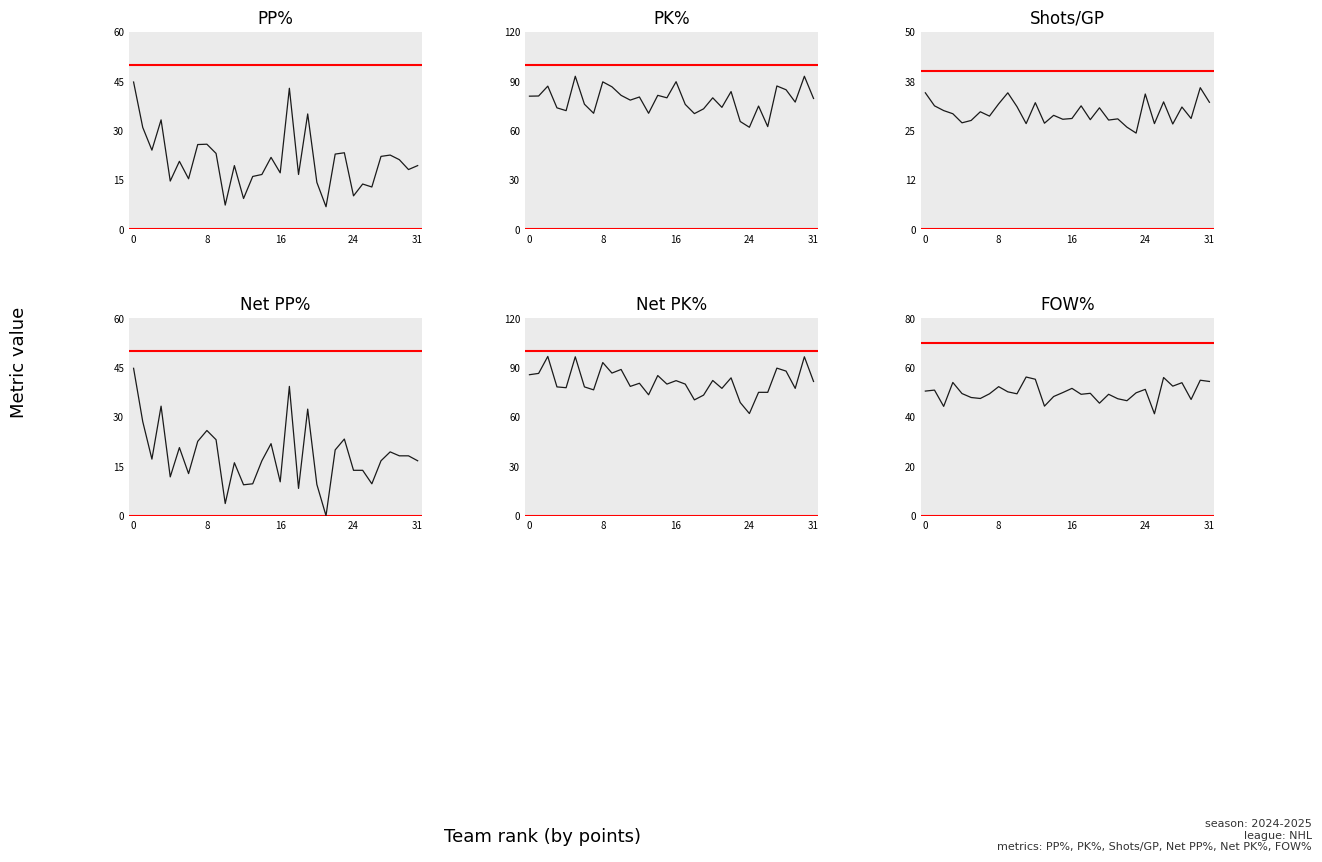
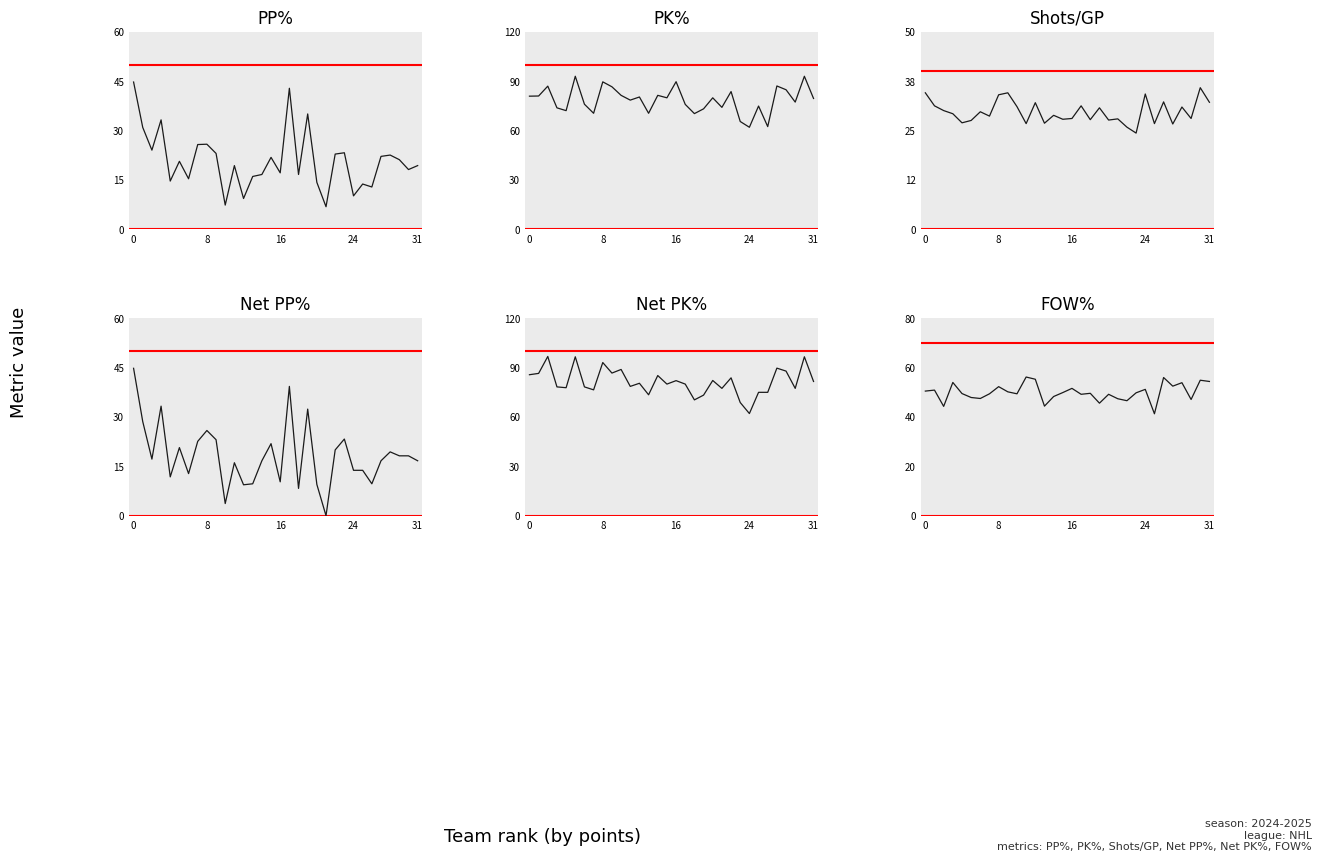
Shots/GP, 8: 32 -> 34
